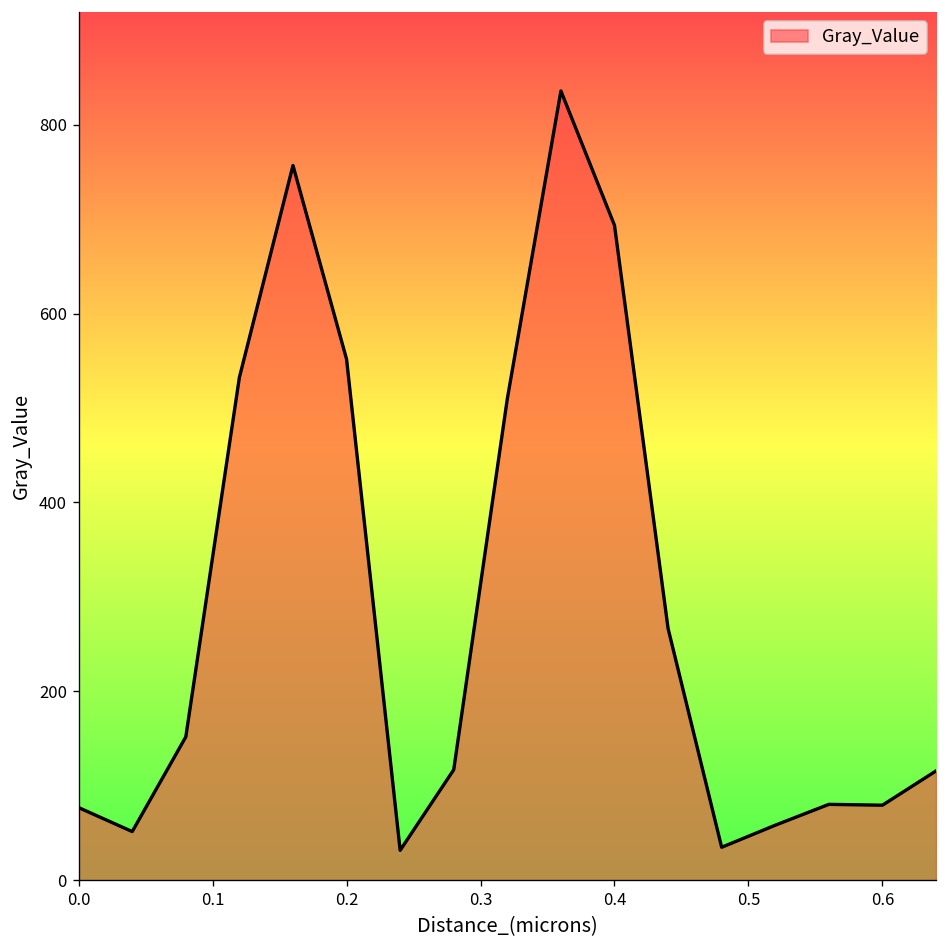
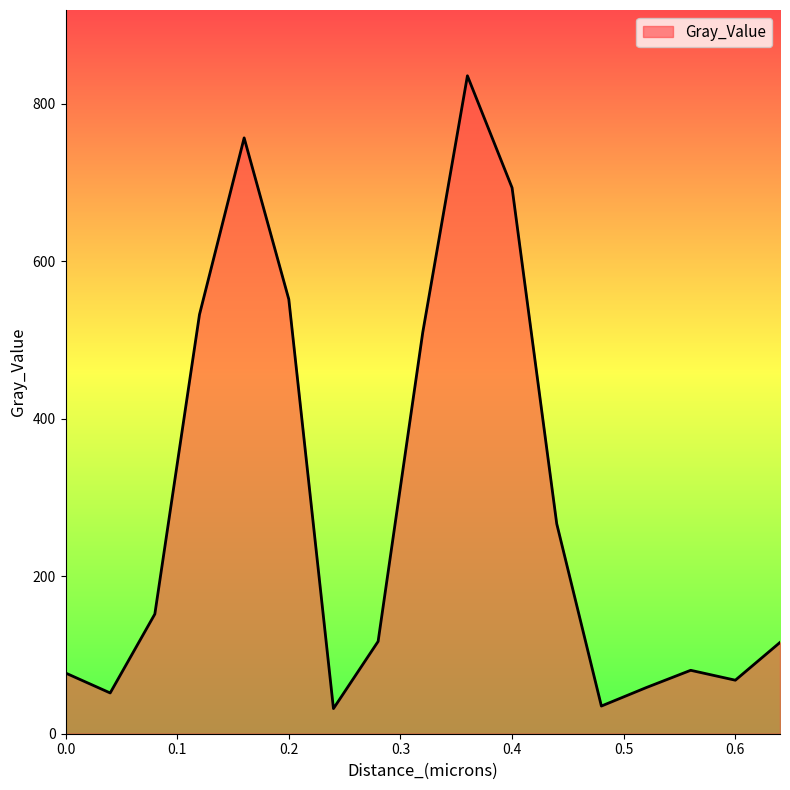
0.6: 80 -> 70
